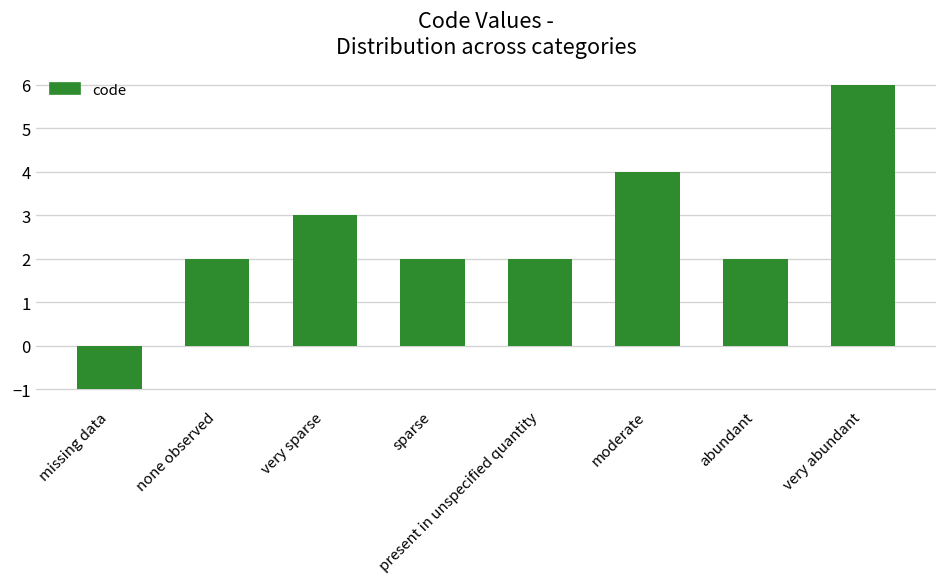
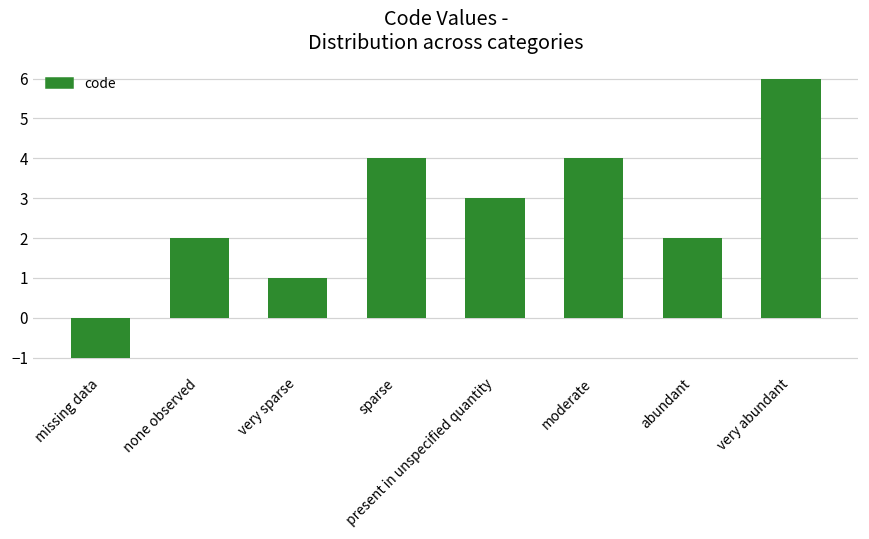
very sparse: 3 -> 1
sparse: 2 -> 4
present in unspecified quantity: 2 -> 3
